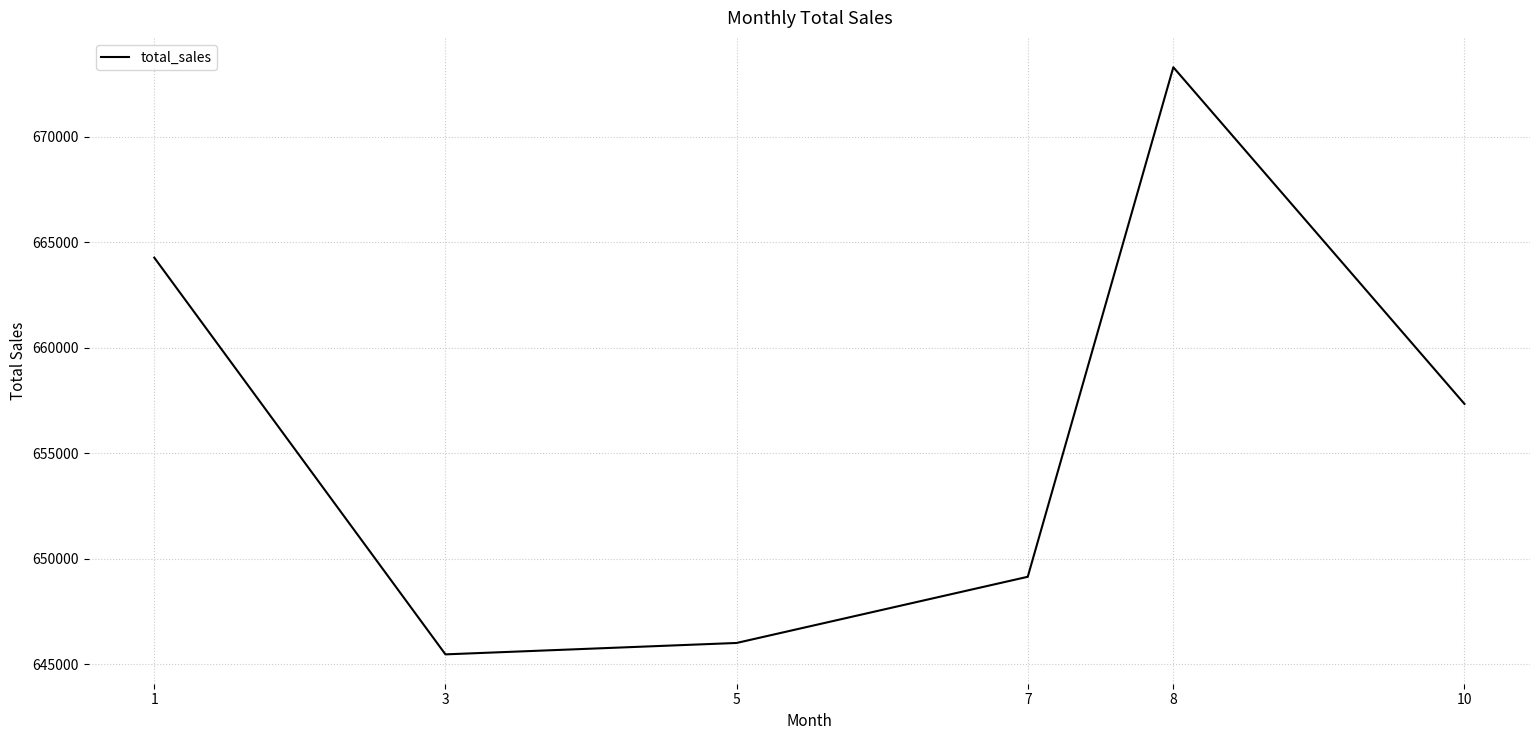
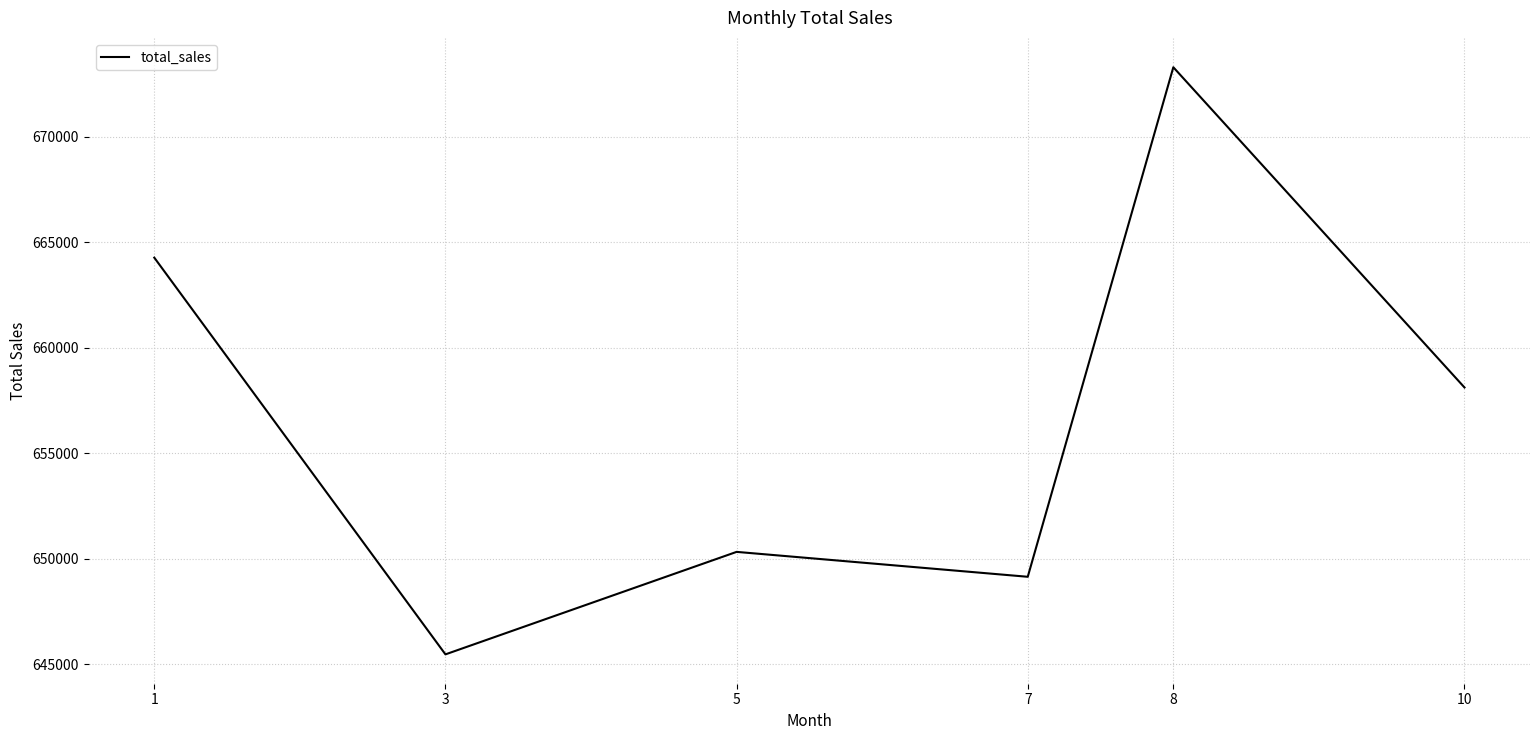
5: 646000 -> 650300
10: 657300 -> 658100
